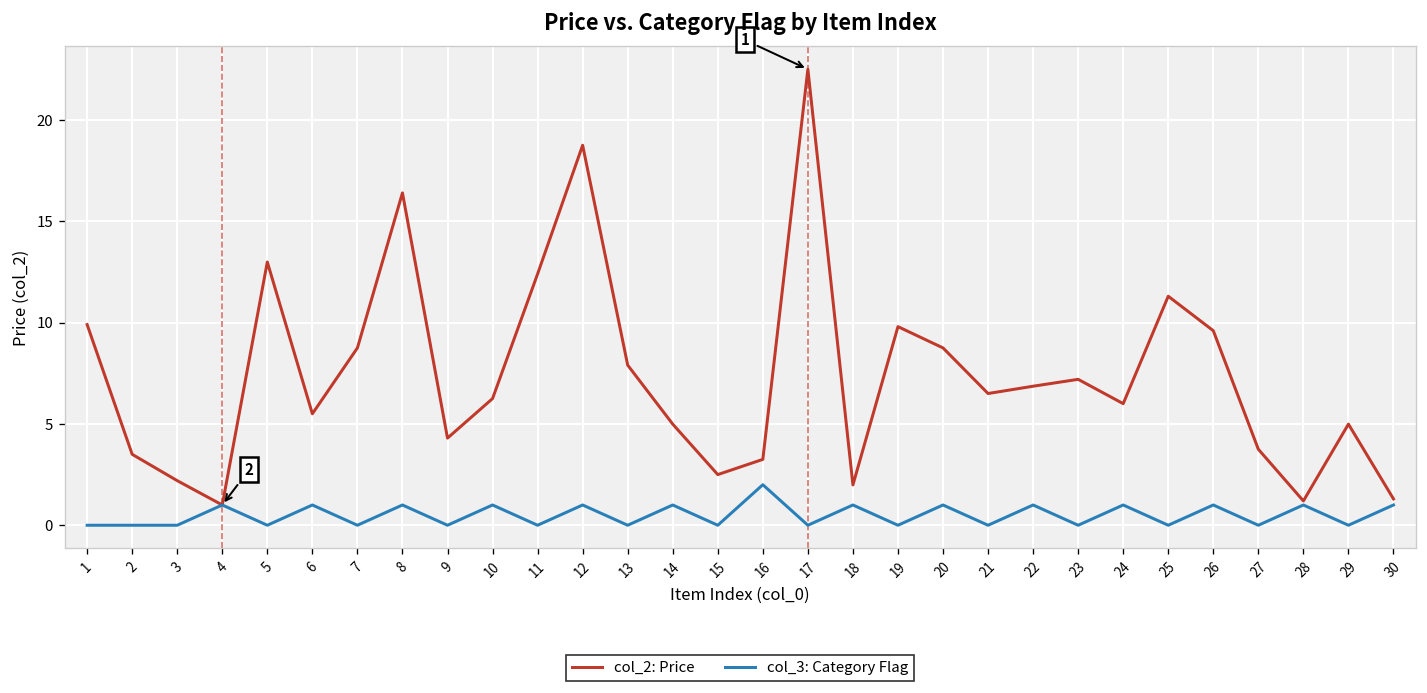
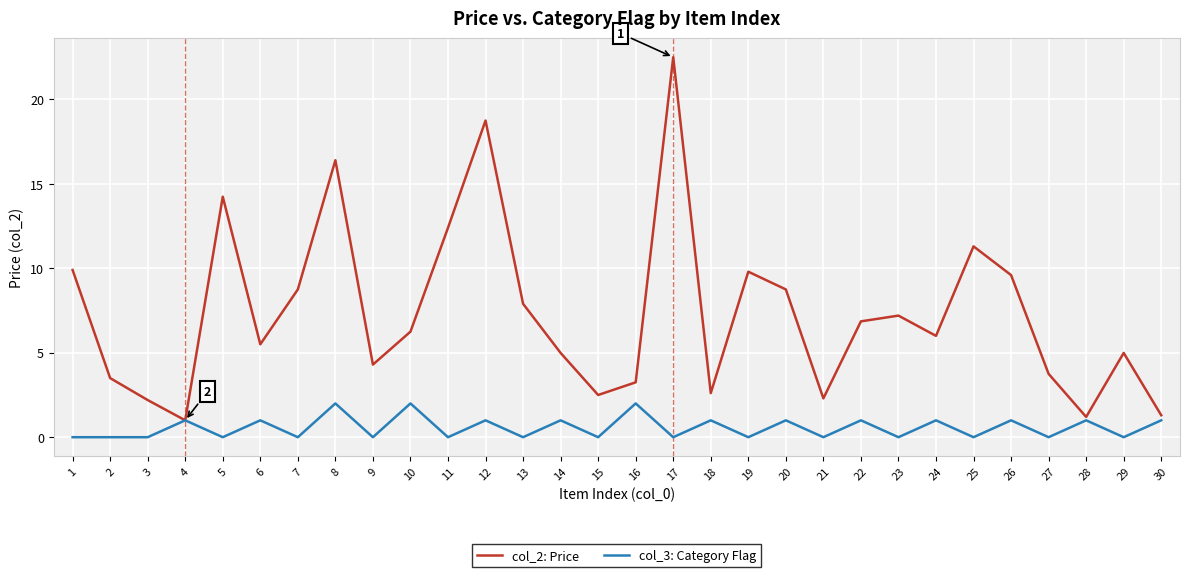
col_2: Price, 5: 13.0 -> 14.2
col_3: Category Flag, 8: 1 -> 2
col_3: Category Flag, 10: 1 -> 2
col_2: Price, 18: 2.0 -> 2.6
col_2: Price, 21: 6.5 -> 2.3
